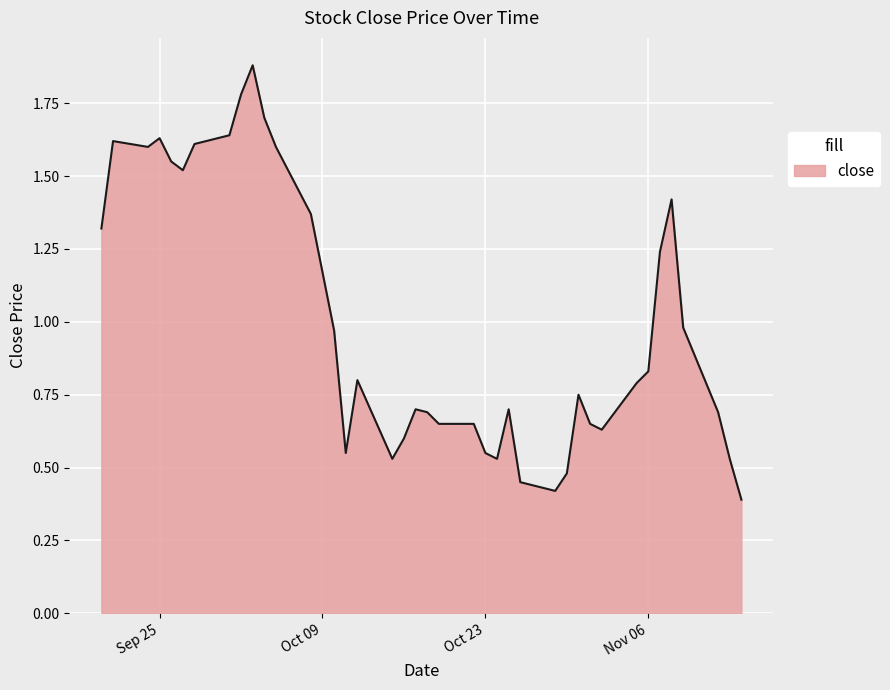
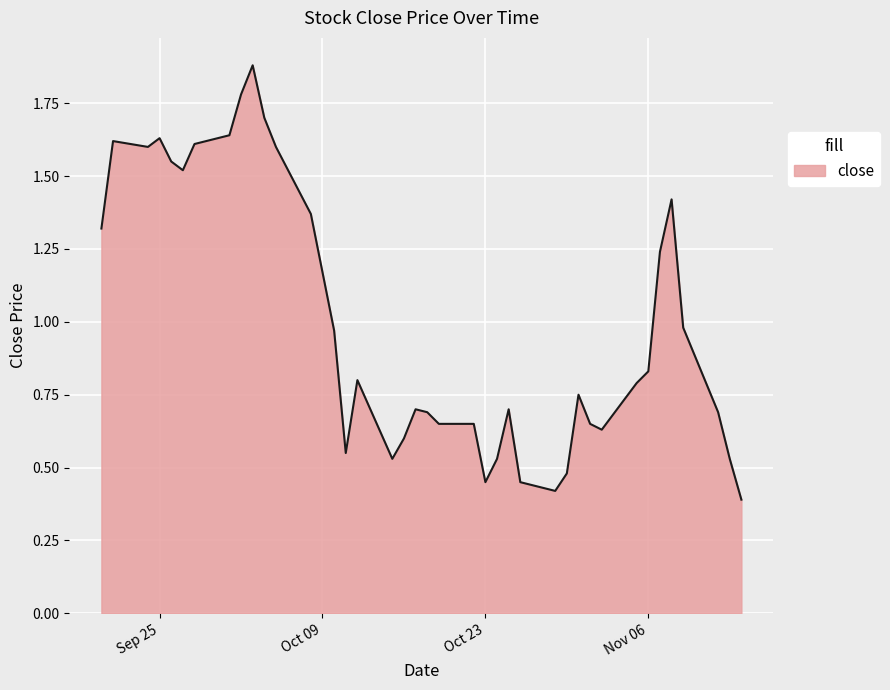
Oct 23: 0.55 -> 0.45
